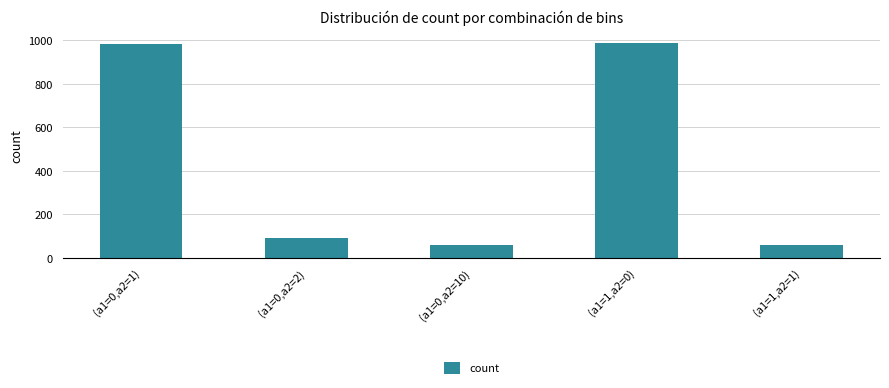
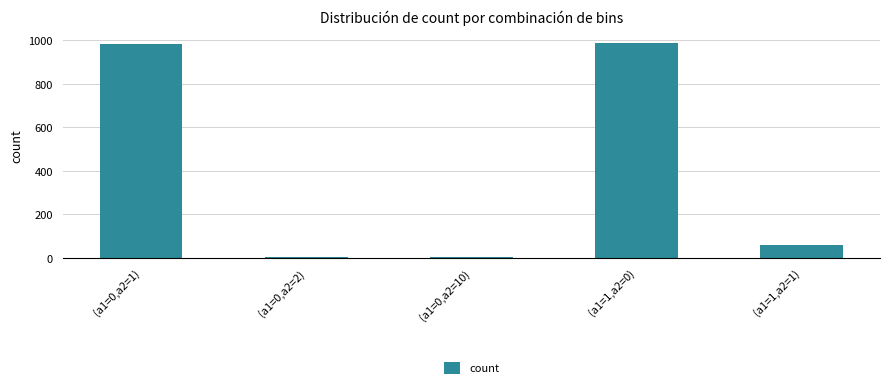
(a1=0,a2=2): 90 -> 0
(a1=0,a2=10): 60 -> 0
